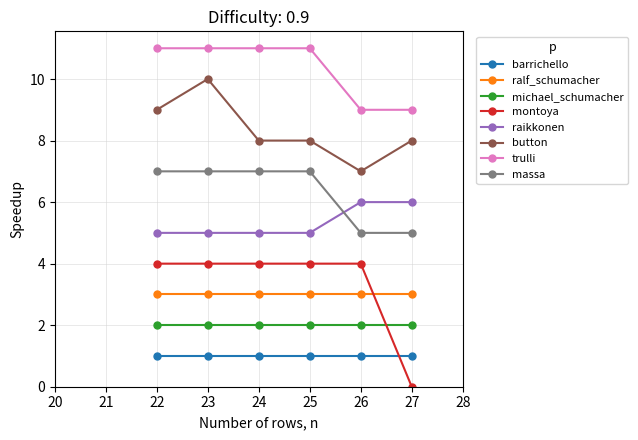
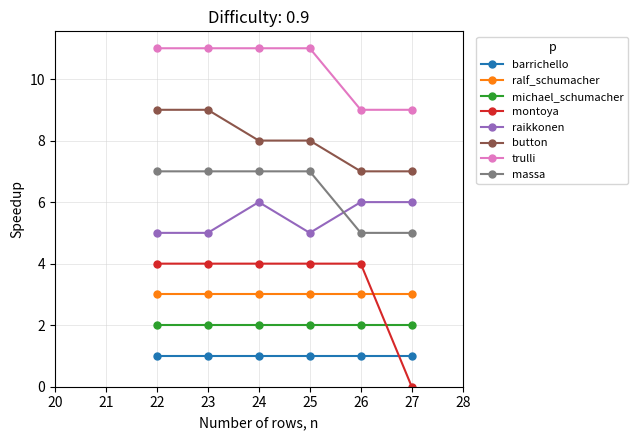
button, 23: 10 -> 9
raikkonen, 24: 5 -> 6
button, 27: 8 -> 7
